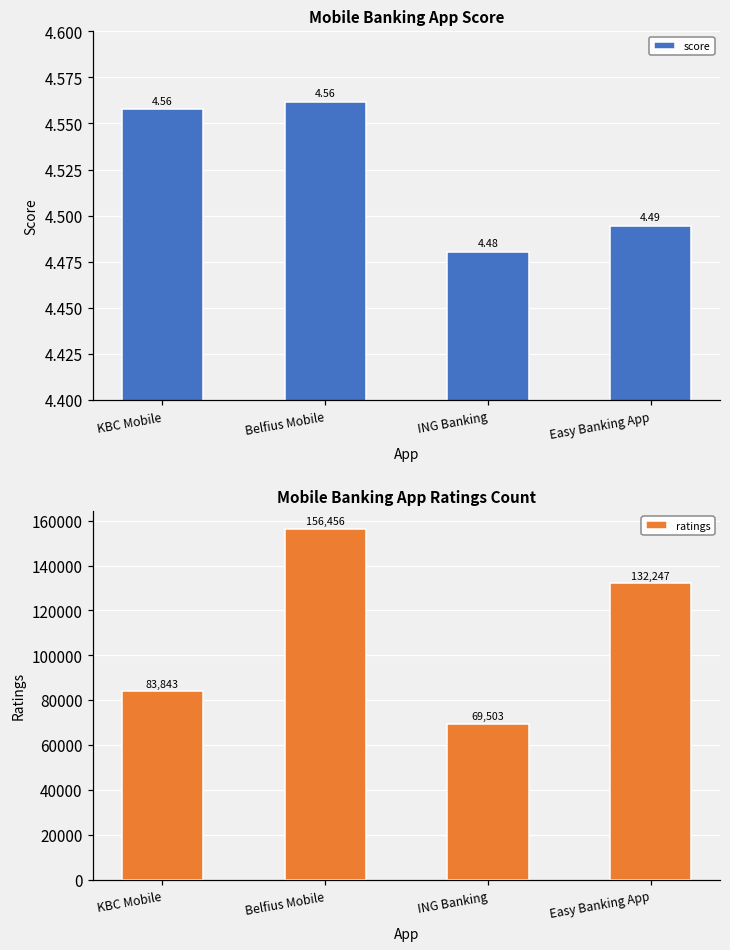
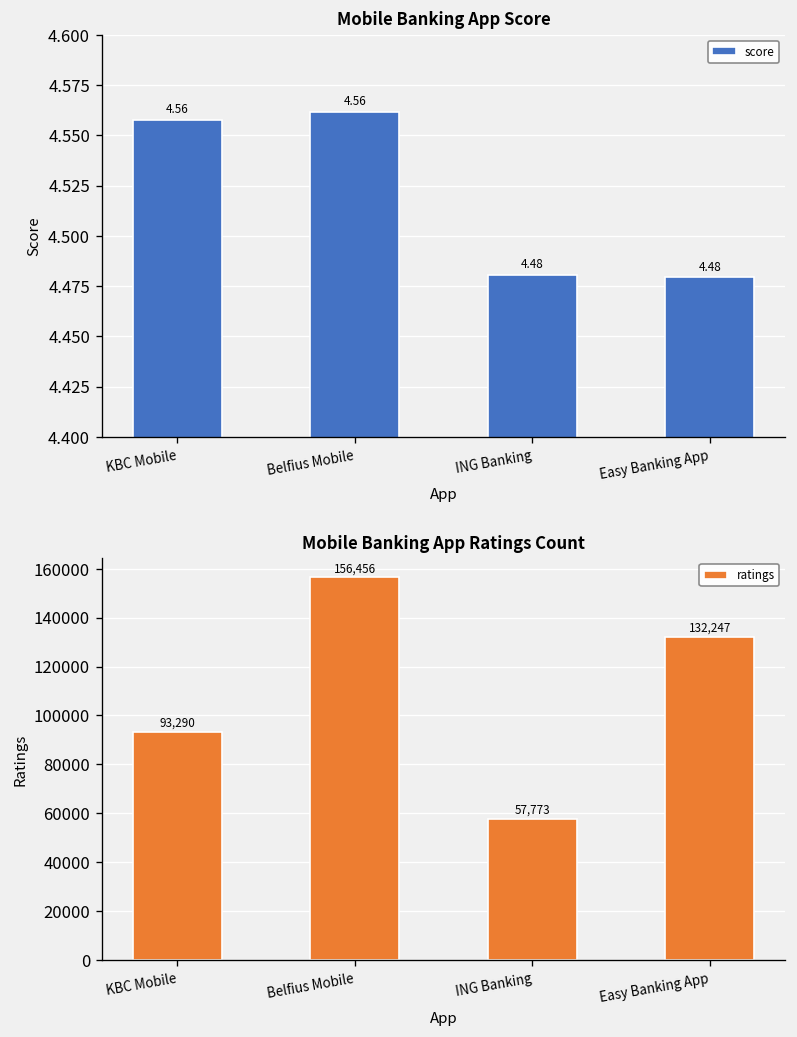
Mobile Banking App Score, Easy Banking App: 4.49 -> 4.48
Mobile Banking App Ratings Count, KBC Mobile: 83,843 -> 93,290
Mobile Banking App Ratings Count, ING Banking: 69,503 -> 57,773
